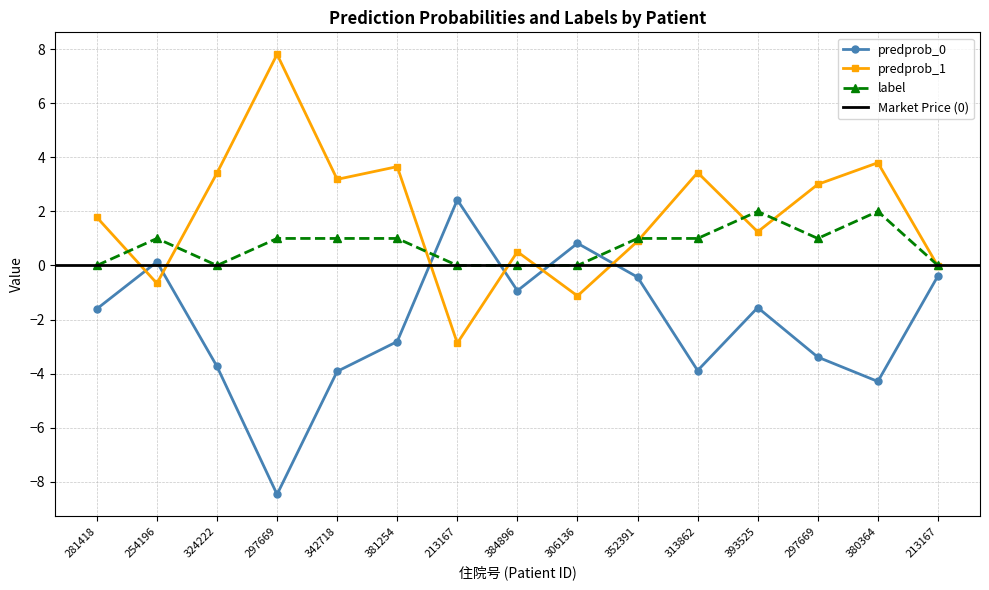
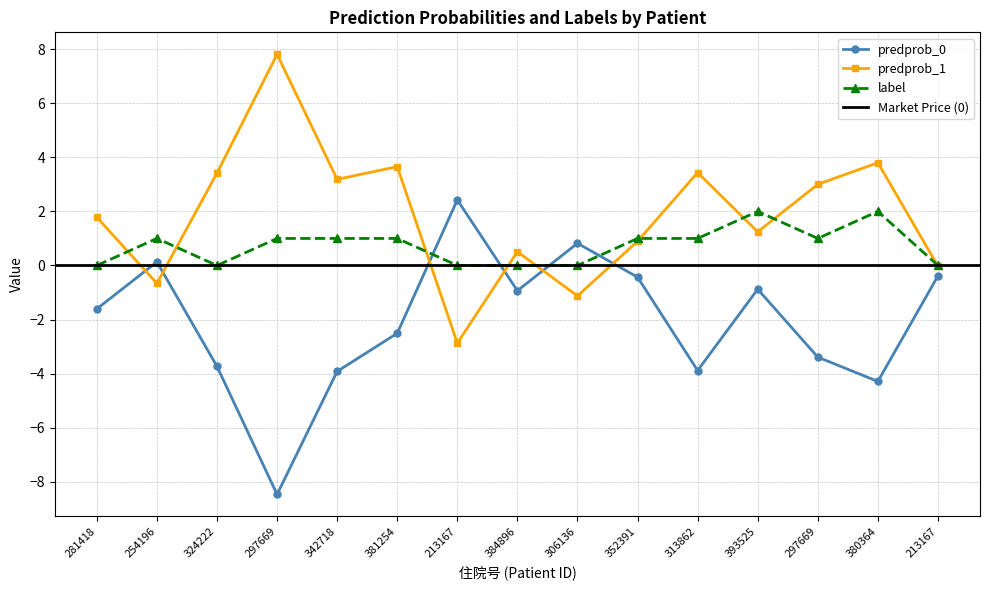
predprob_0, 381254: -2.8 -> -2.5
predprob_0, 393525: -1.6 -> -0.9
